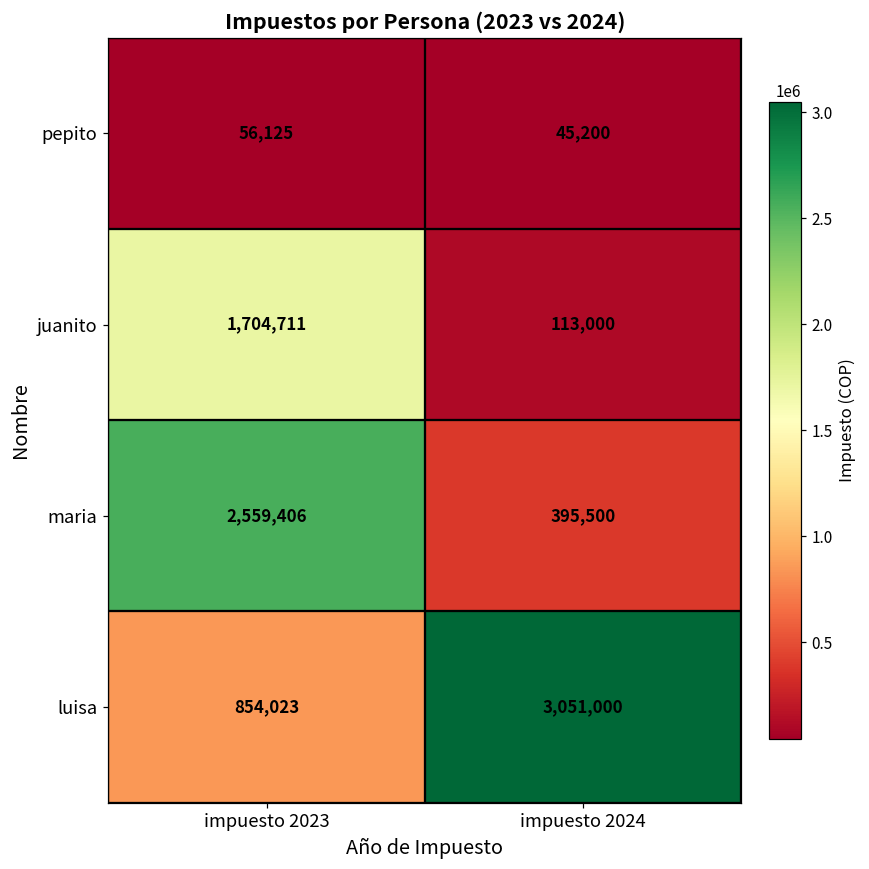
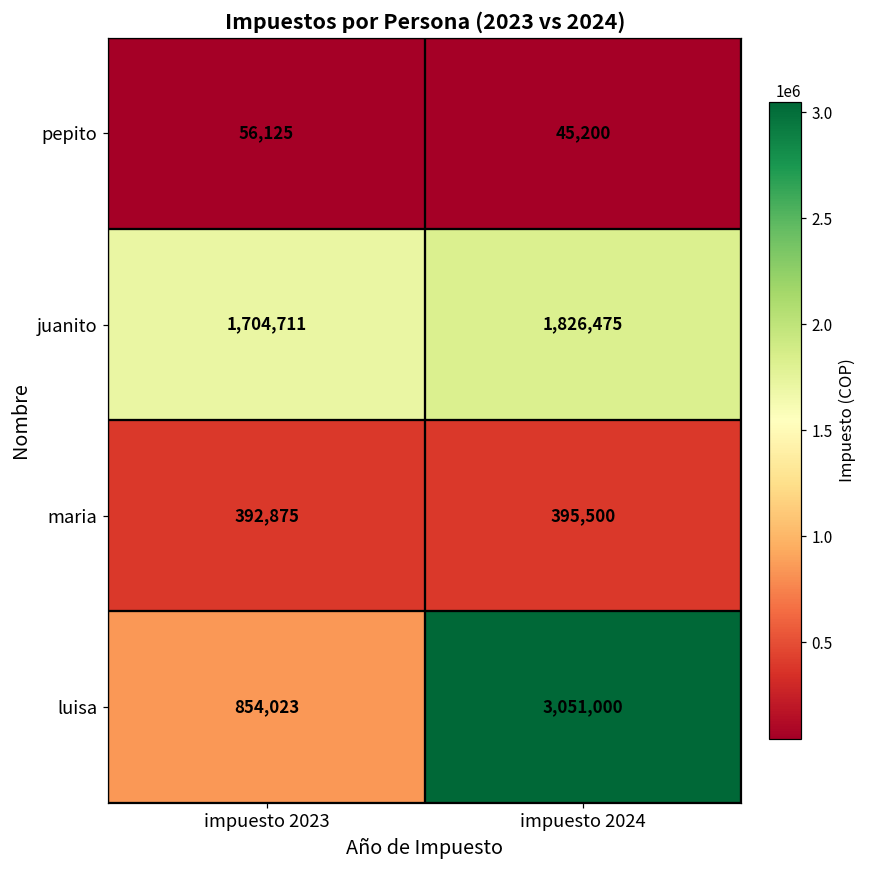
juanito, impuesto 2024: 113,000 -> 1,826,475
maria, impuesto 2023: 2,559,406 -> 392,875
